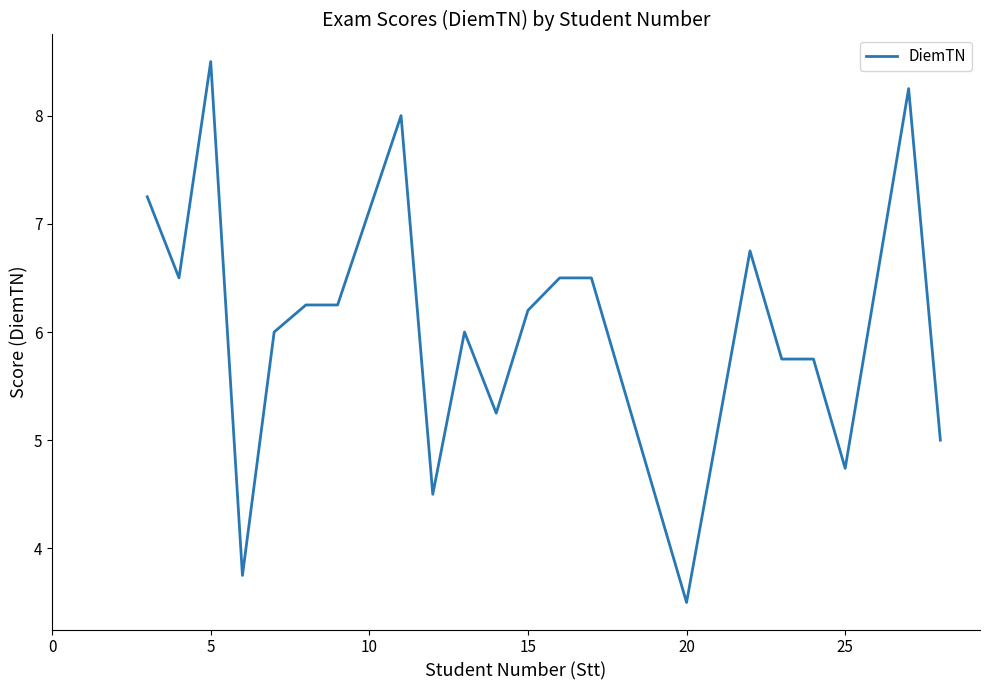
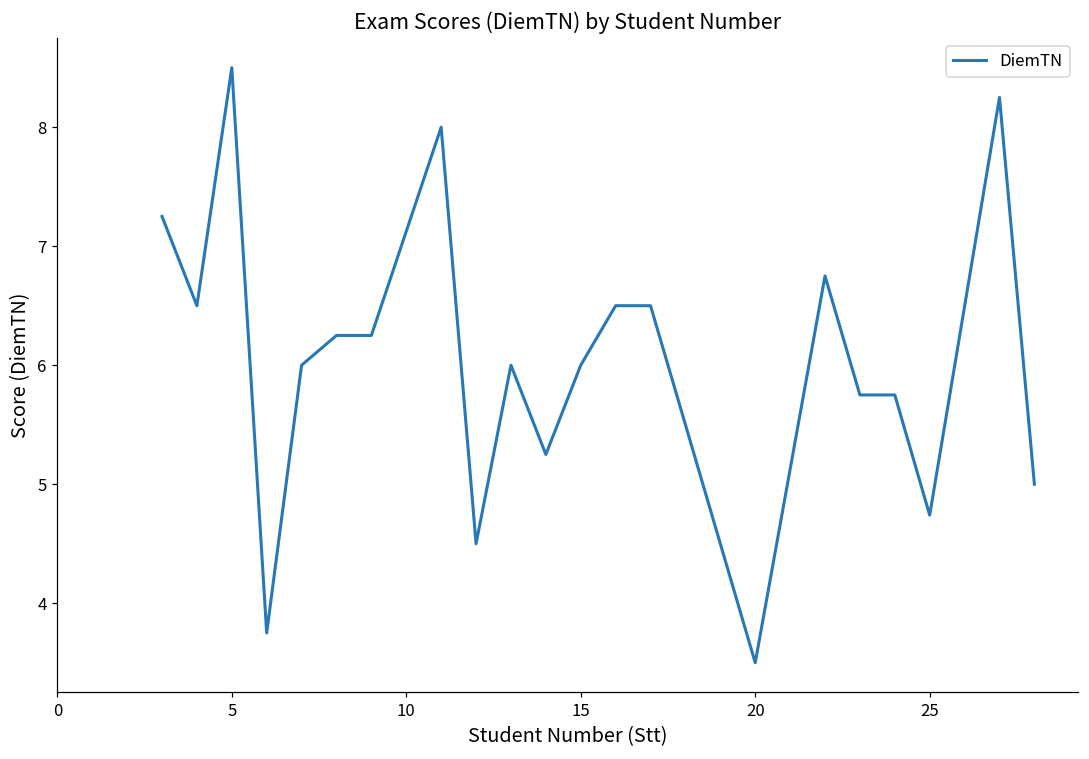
15: 6.2 -> 6.0
